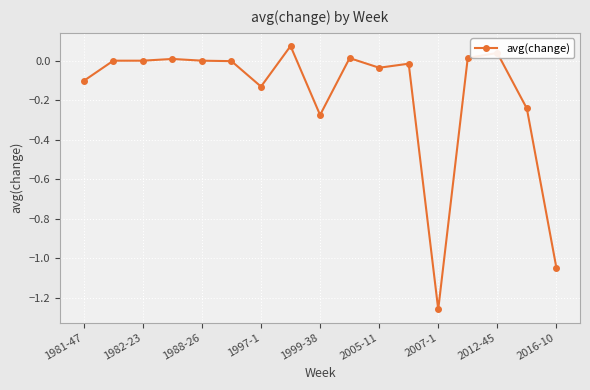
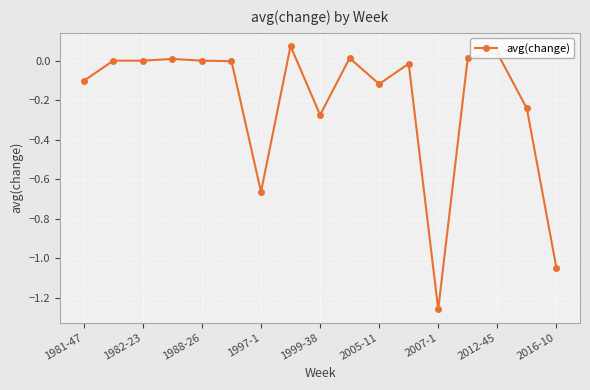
1997-1: -0.13 -> -0.66
2005-11: -0.04 -> -0.12
